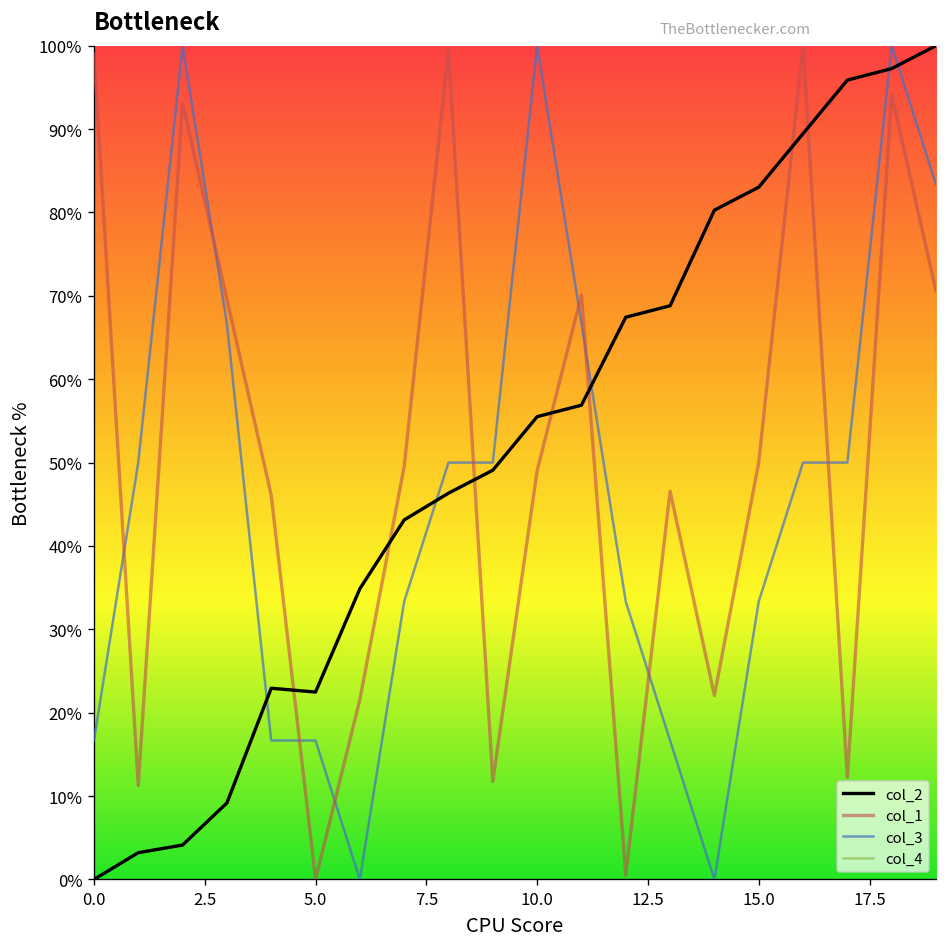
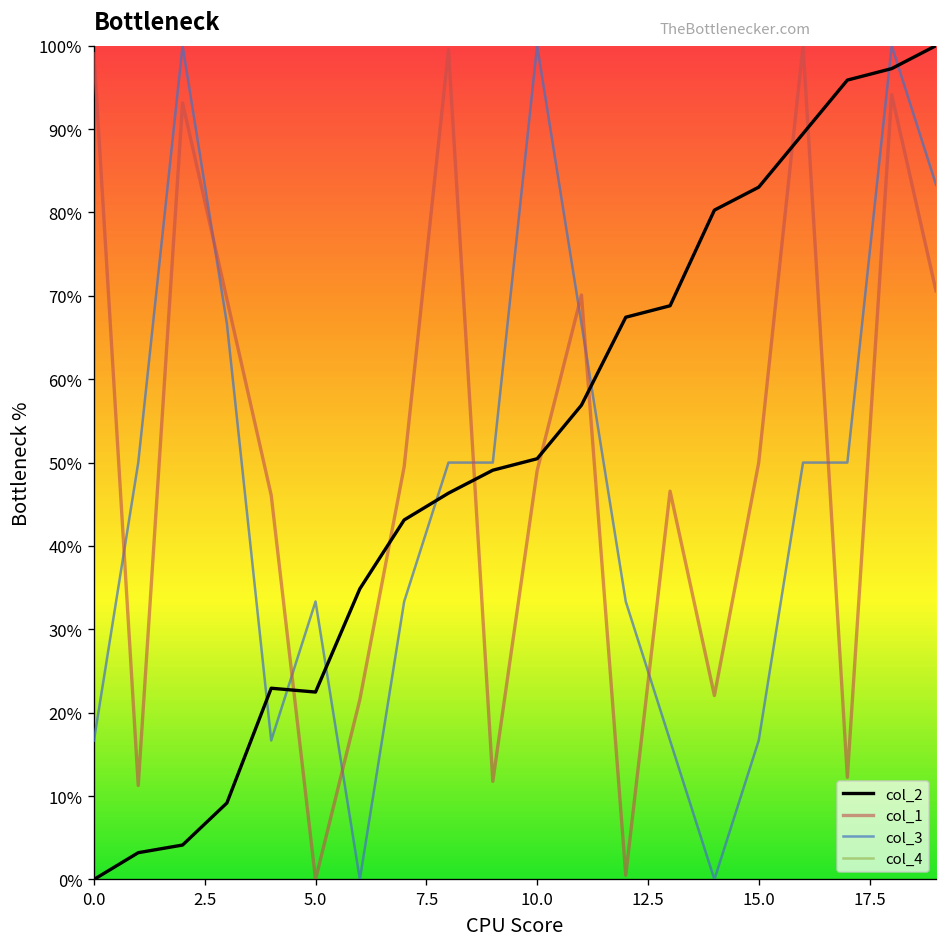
col_3, 5.0: 17% -> 33%
col_2, 10.0: 56% -> 50%
col_3, 15.0: 33% -> 17%
